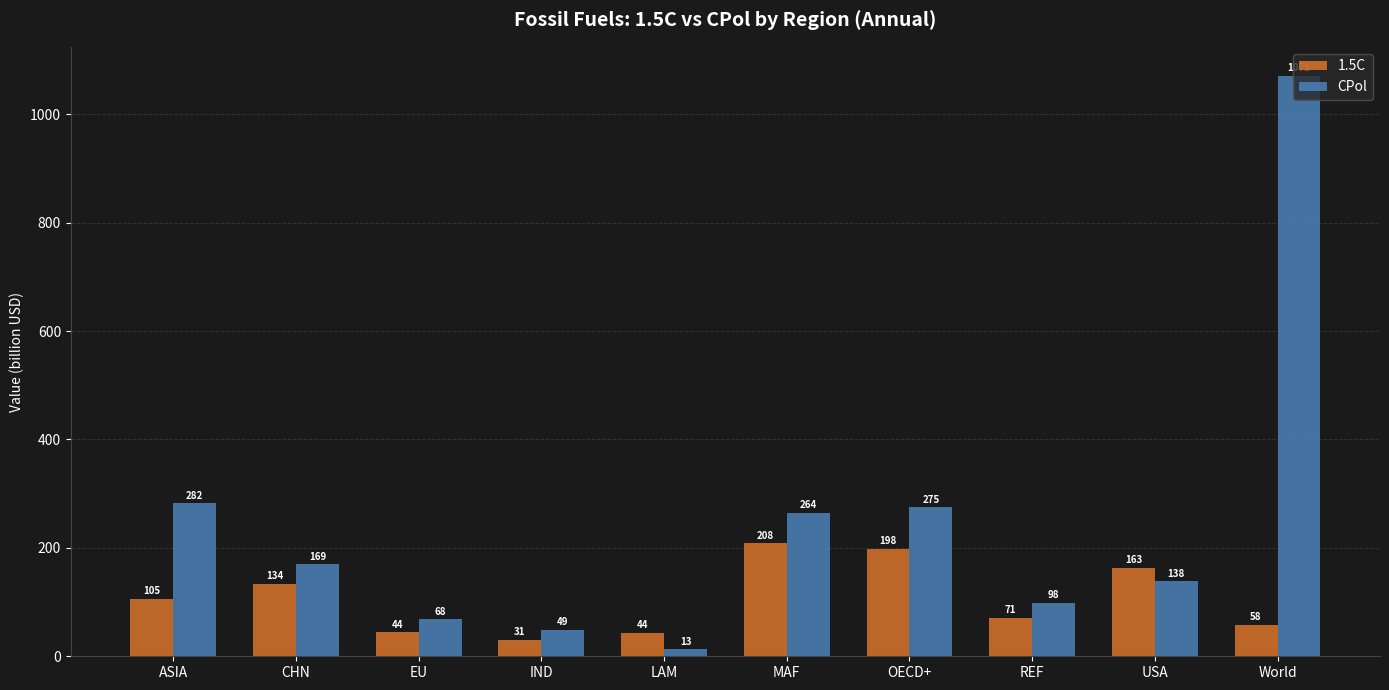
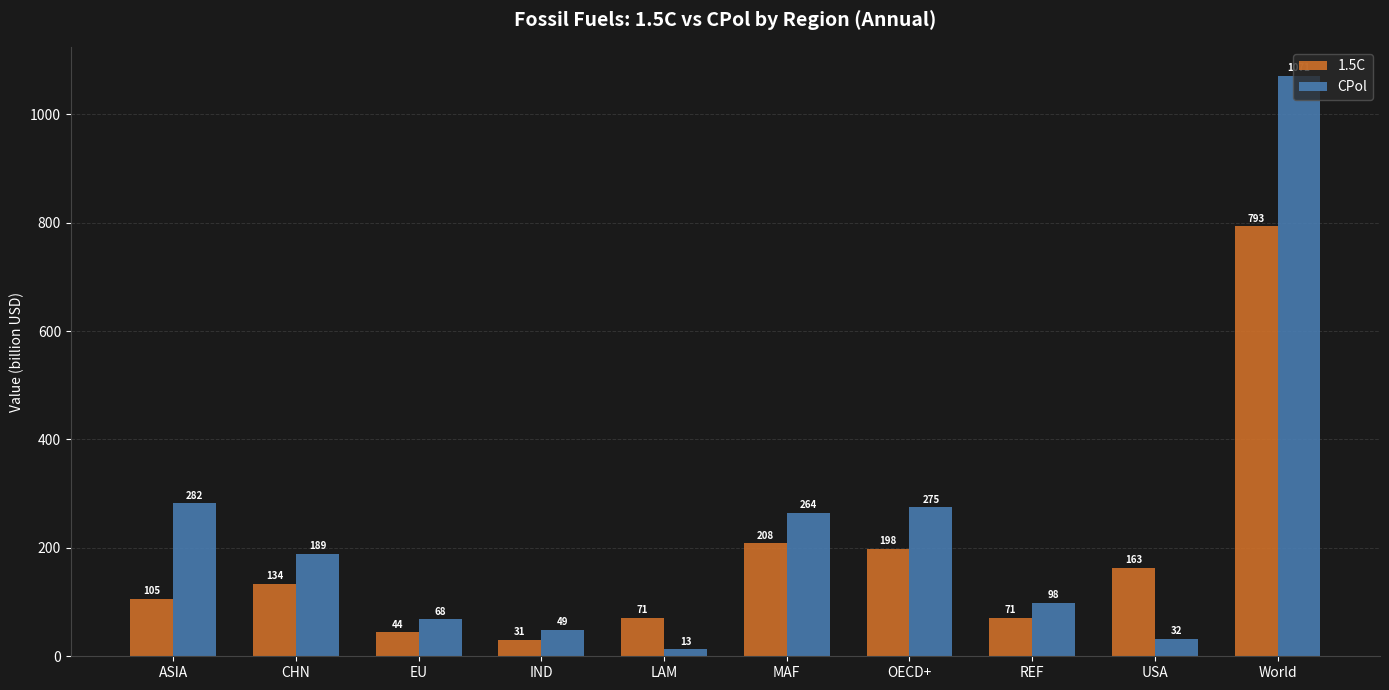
CPol, CHN: 169 -> 189
1.5C, LAM: 44 -> 71
CPol, USA: 138 -> 32
1.5C, World: 58 -> 793
